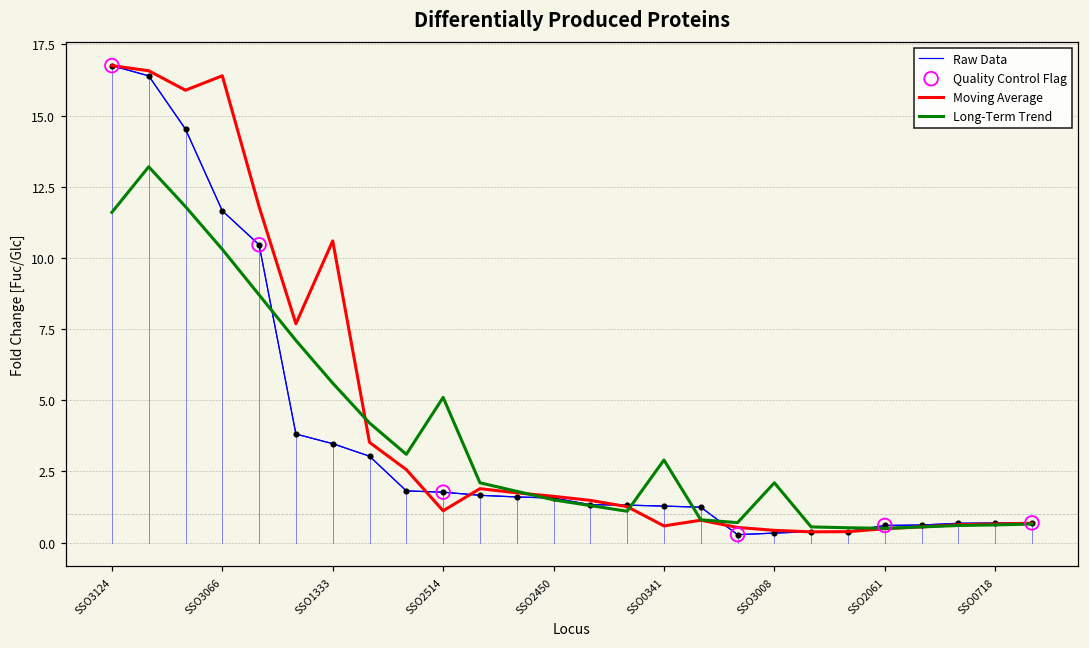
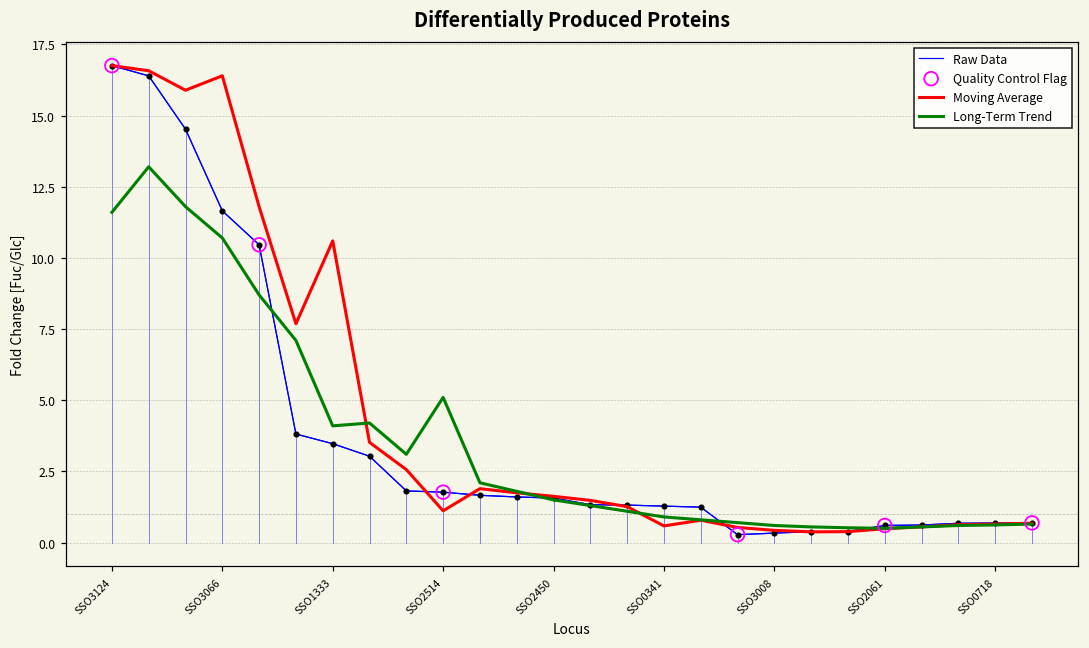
Long-Term Trend, SSO3066: 10.3 -> 10.7
Long-Term Trend, SSO1333: 5.6 -> 4.1
Long-Term Trend, SSO0341: 2.9 -> 0.9
Long-Term Trend, SSO3008: 2.1 -> 0.6
